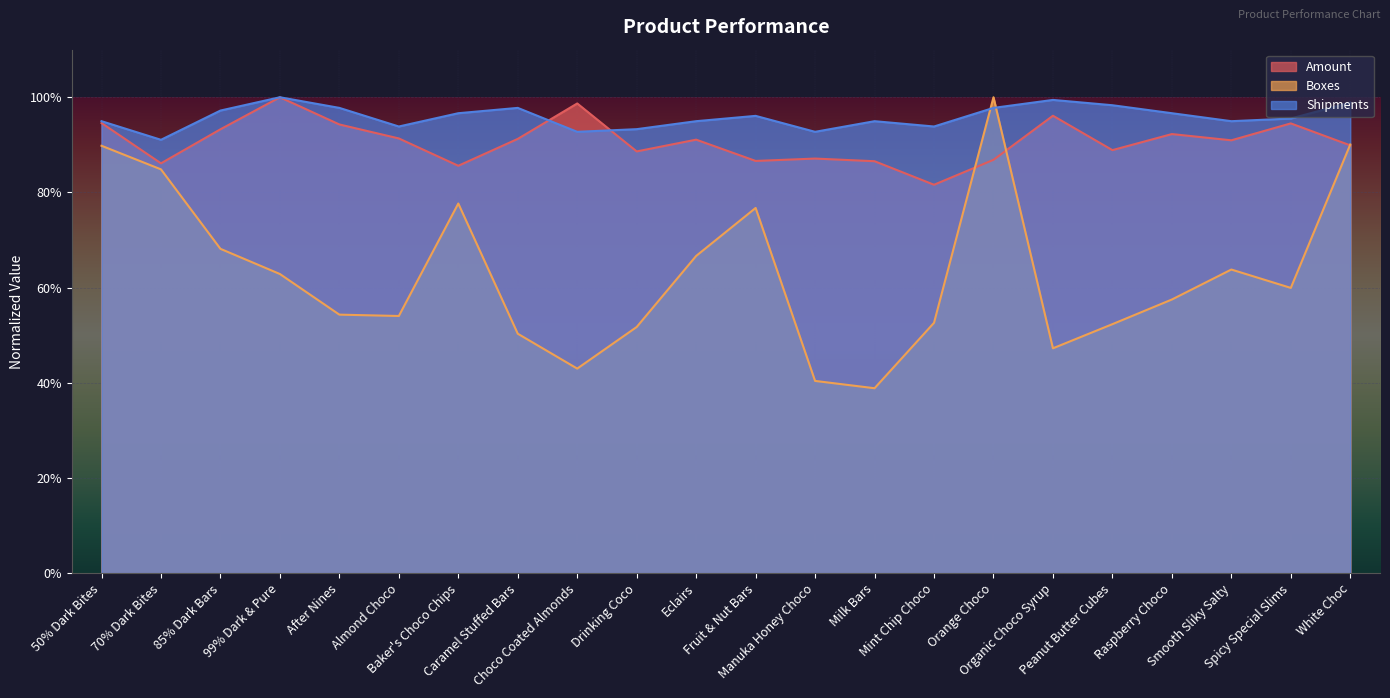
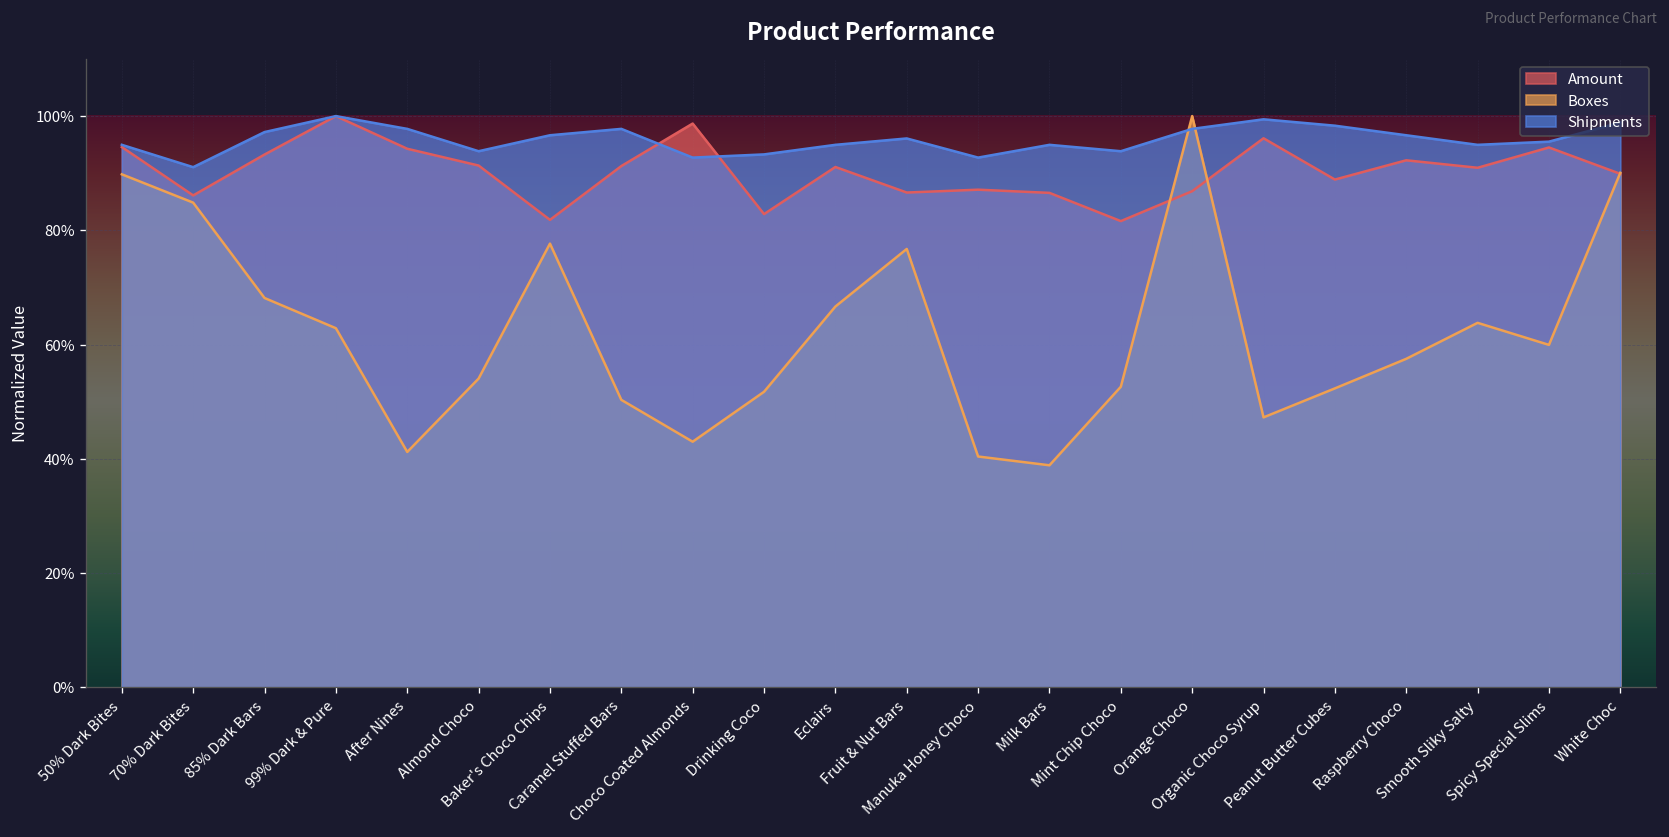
Boxes, After Nines: 54% -> 41%
Amount, Baker's Choco Chips: 86% -> 82%
Amount, Drinking Coco: 89% -> 83%
